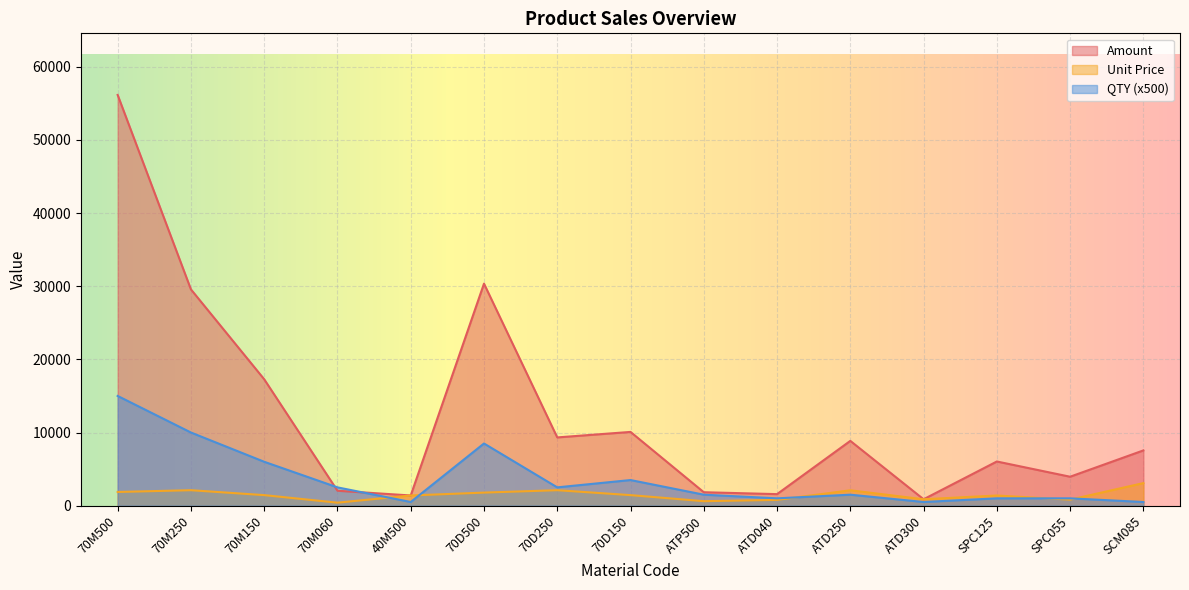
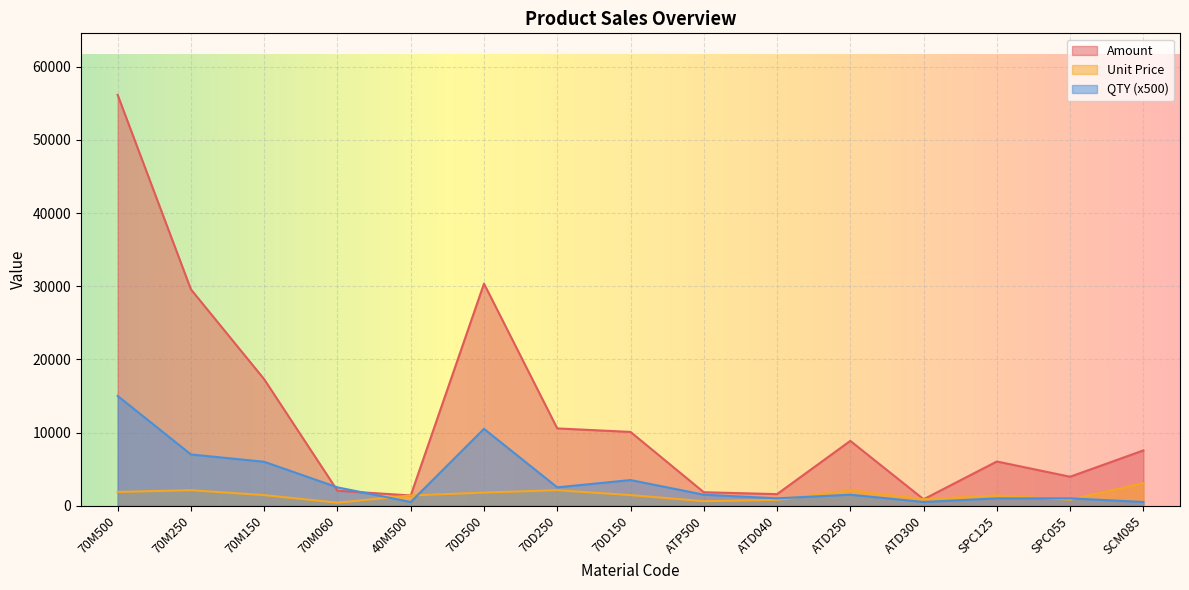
QTY (x500), 70M250: 10000 -> 7000
QTY (x500), 70D500: 9000 -> 11000
Amount, 70D250: 9000 -> 11000
